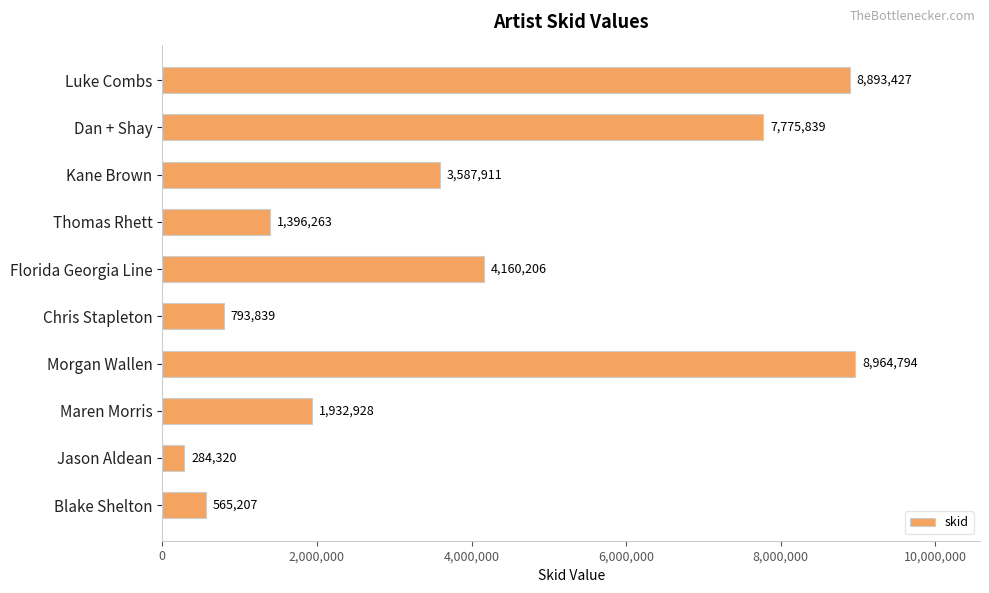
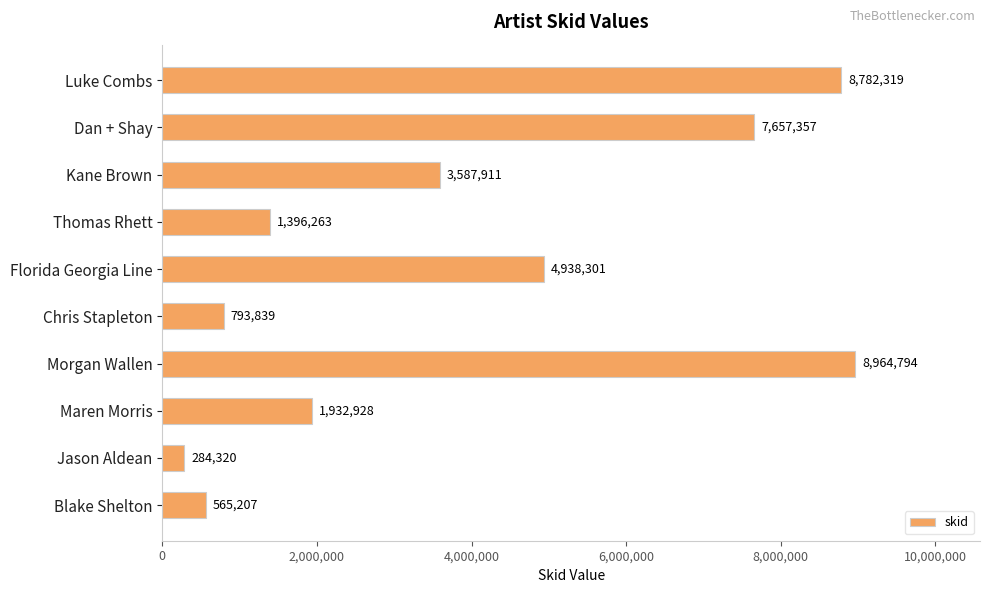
Luke Combs: 8,893,427 -> 8,782,319
Dan + Shay: 7,775,839 -> 7,657,357
Florida Georgia Line: 4,160,206 -> 4,938,301
